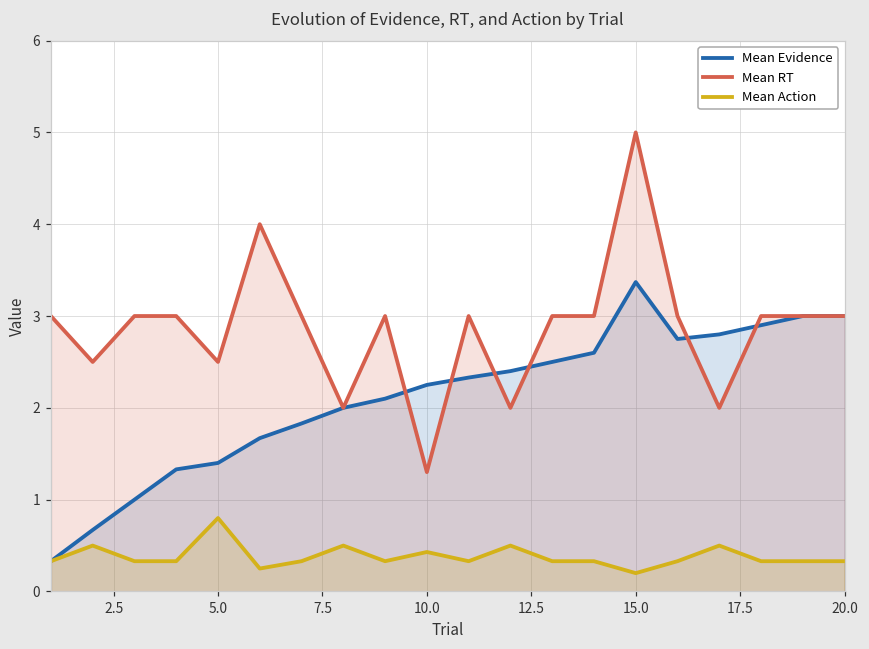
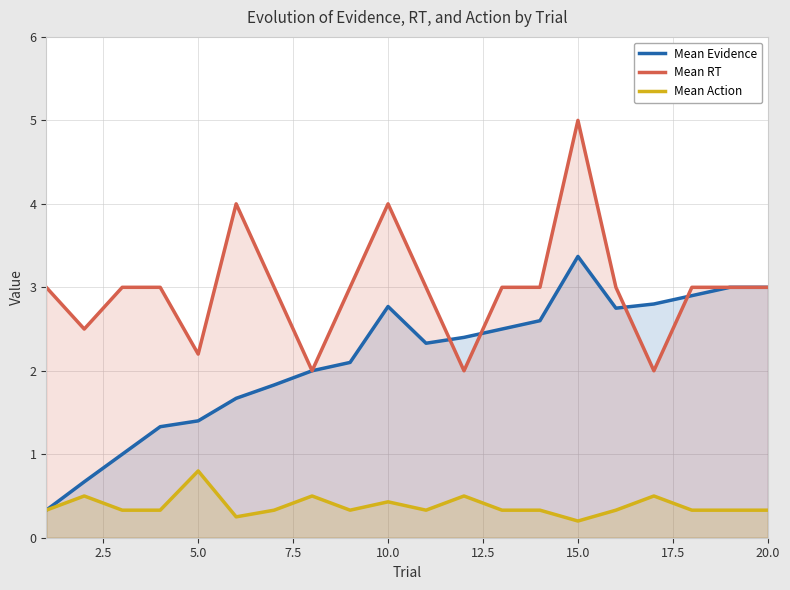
Mean RT, 5.0: 2.5 -> 2.2
Mean Evidence, 10.0: 2.3 -> 2.8
Mean RT, 10.0: 1.3 -> 4.0
